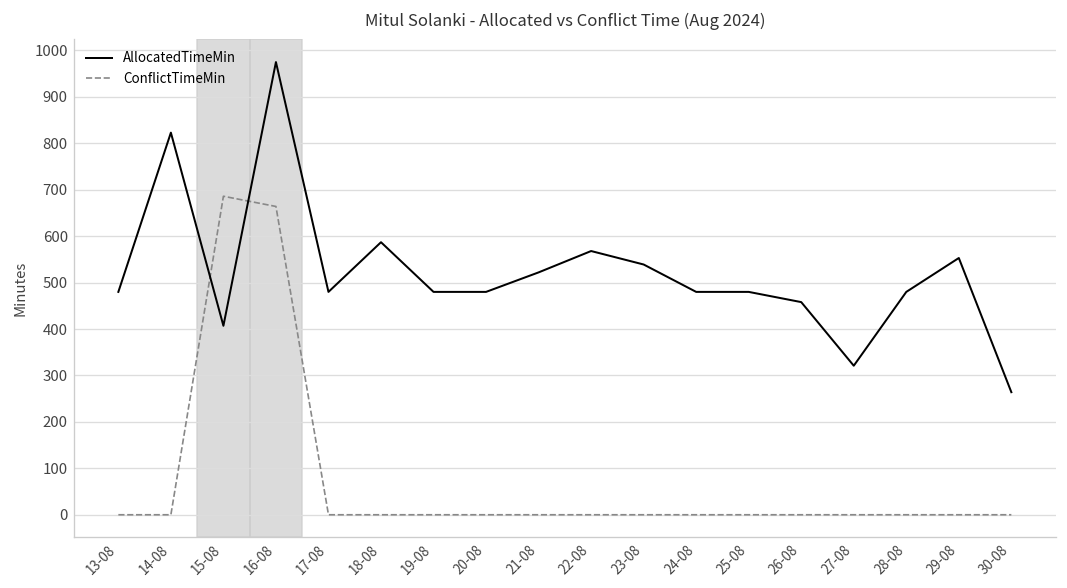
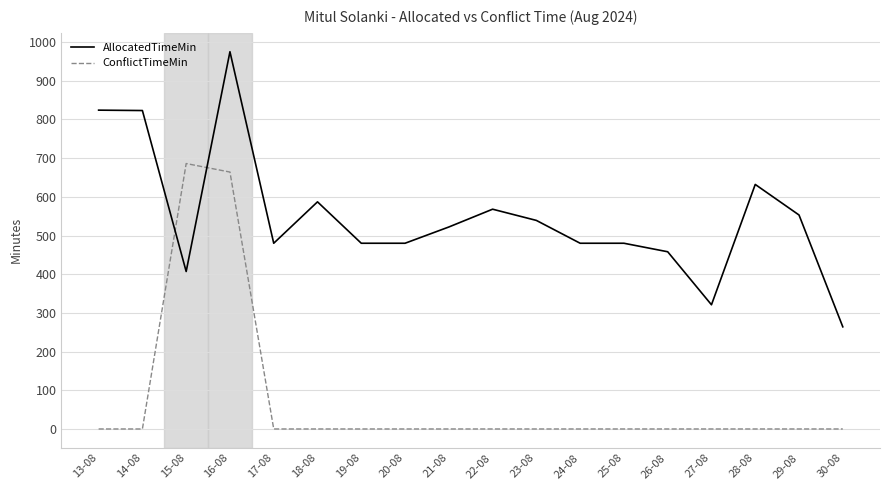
AllocatedTimeMin, 13-08: 480 -> 820
AllocatedTimeMin, 28-08: 480 -> 630
